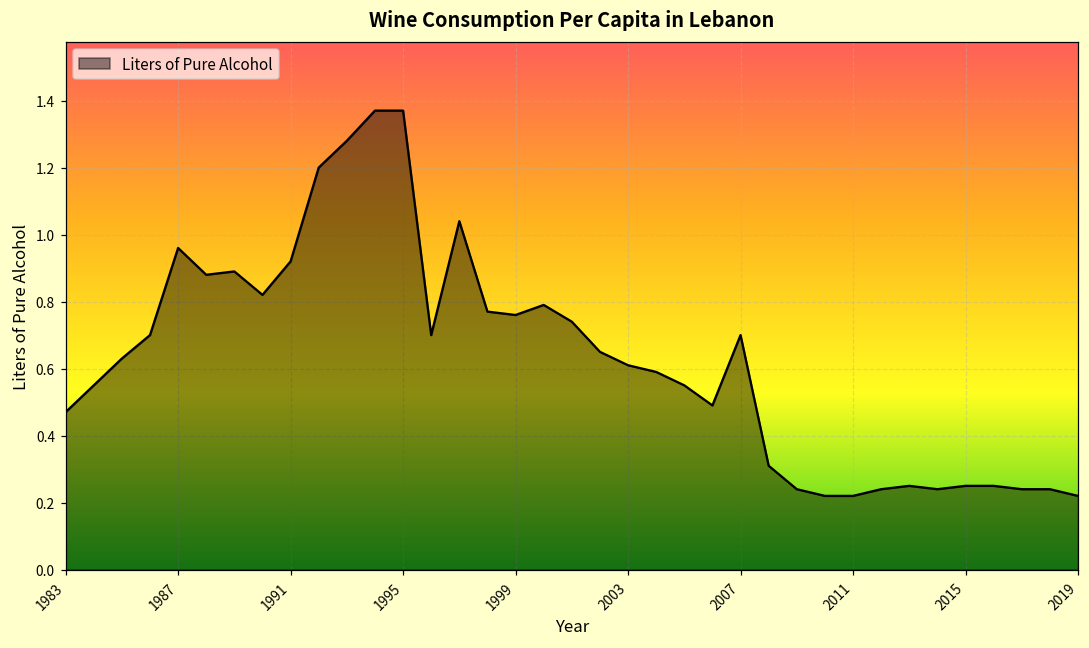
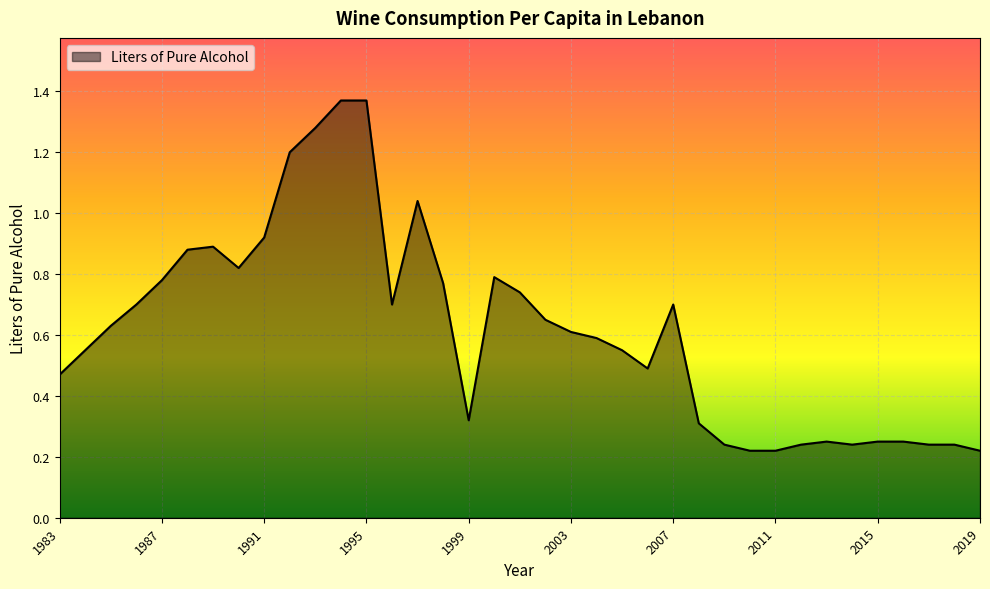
1987: 0.96 -> 0.78
1999: 0.76 -> 0.32
